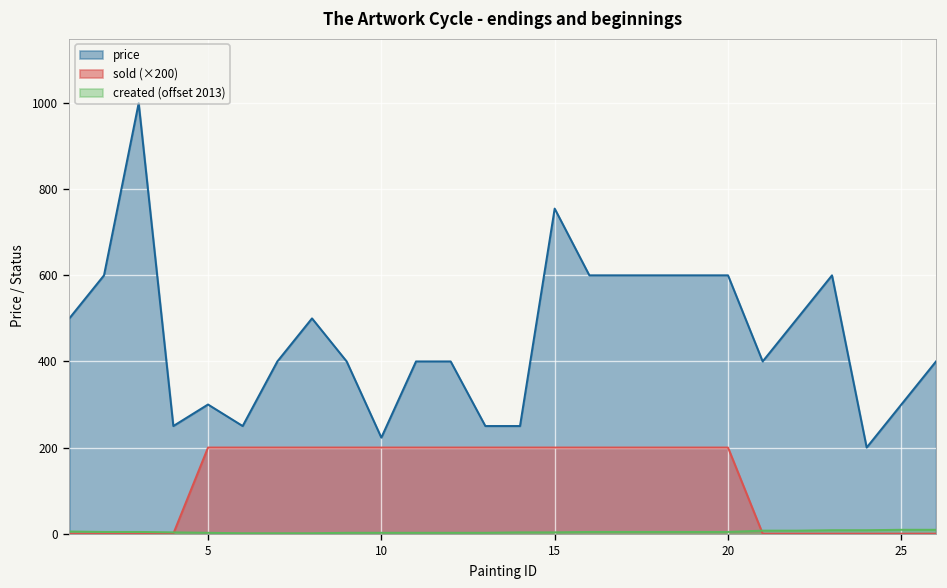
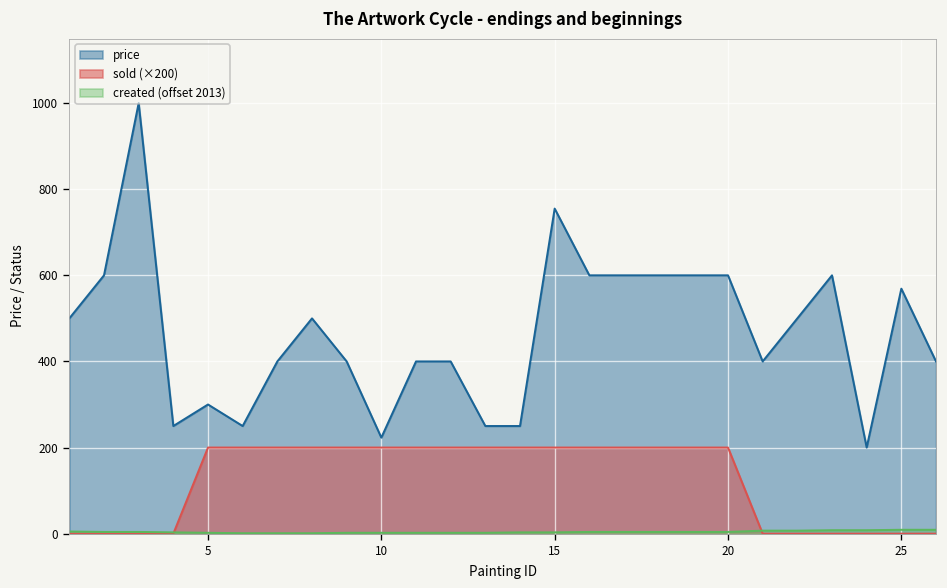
price, 25: 300 -> 570
